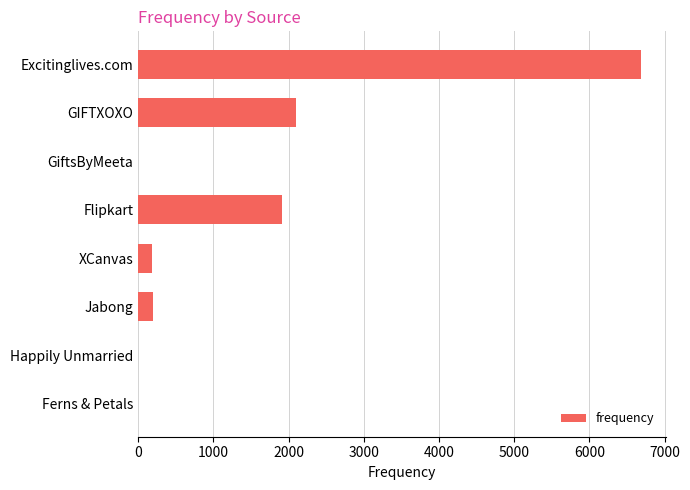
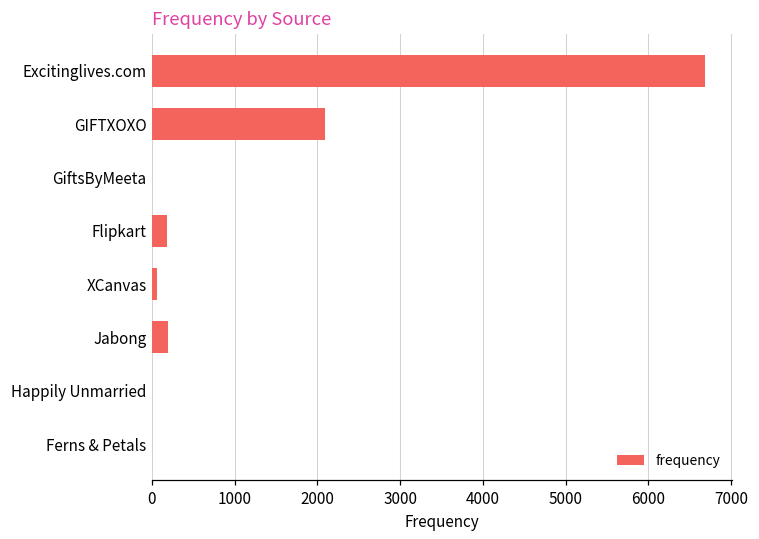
Flipkart: 1900 -> 200
XCanvas: 200 -> 100
